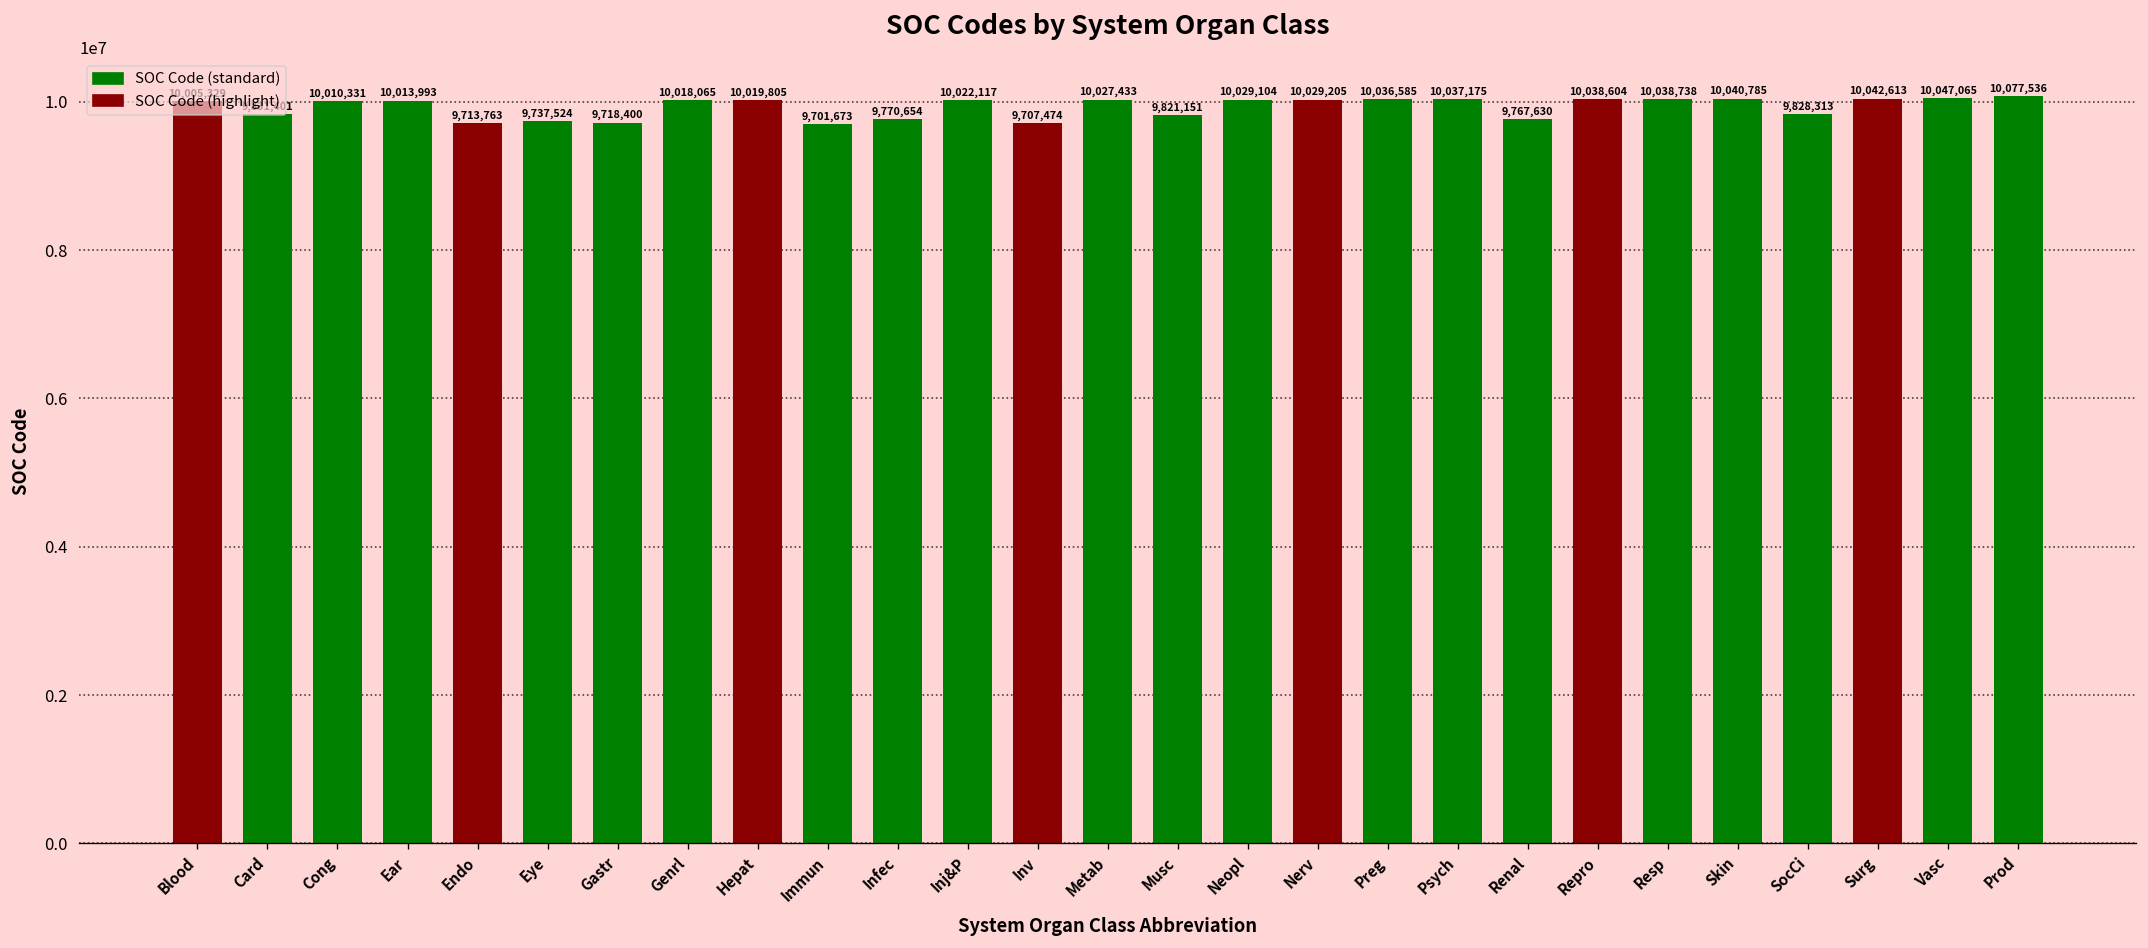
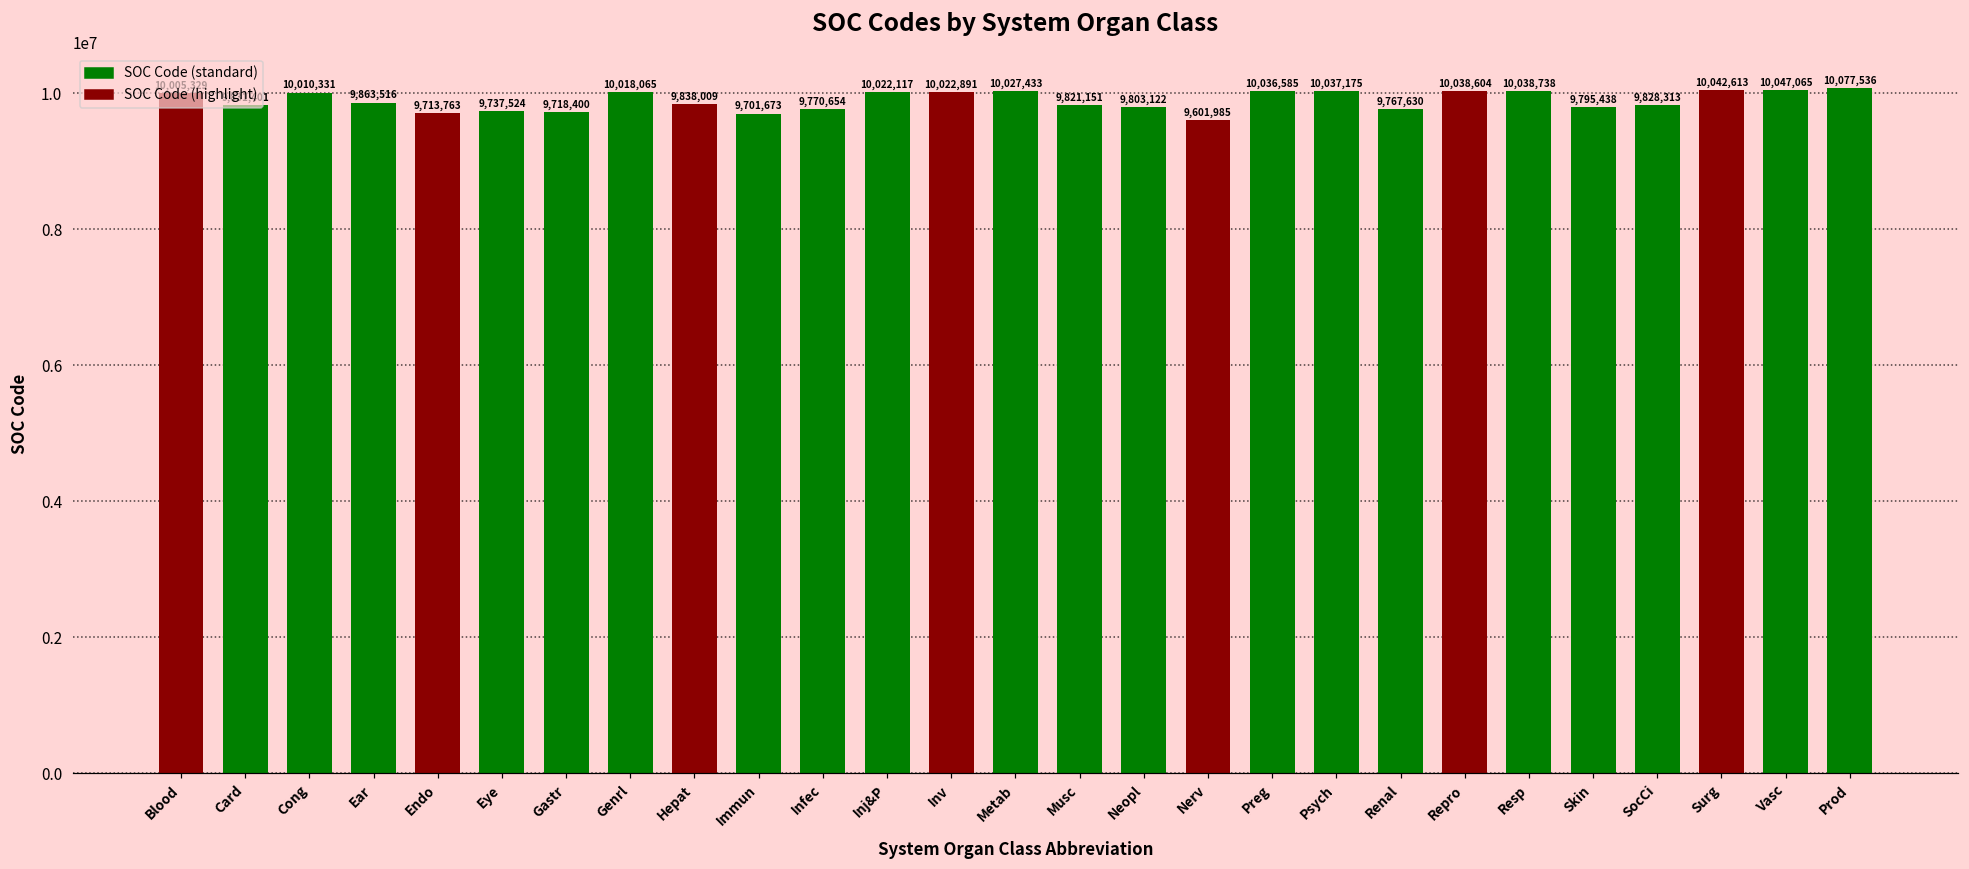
Ear: 10,013,993 -> 9,863,516
Hepat: 10,019,805 -> 9,838,009
Inv: 9,707,474 -> 10,022,891
Neopl: 10,029,104 -> 9,803,122
Nerv: 10,029,205 -> 9,601,985
Skin: 10,040,785 -> 9,795,438
